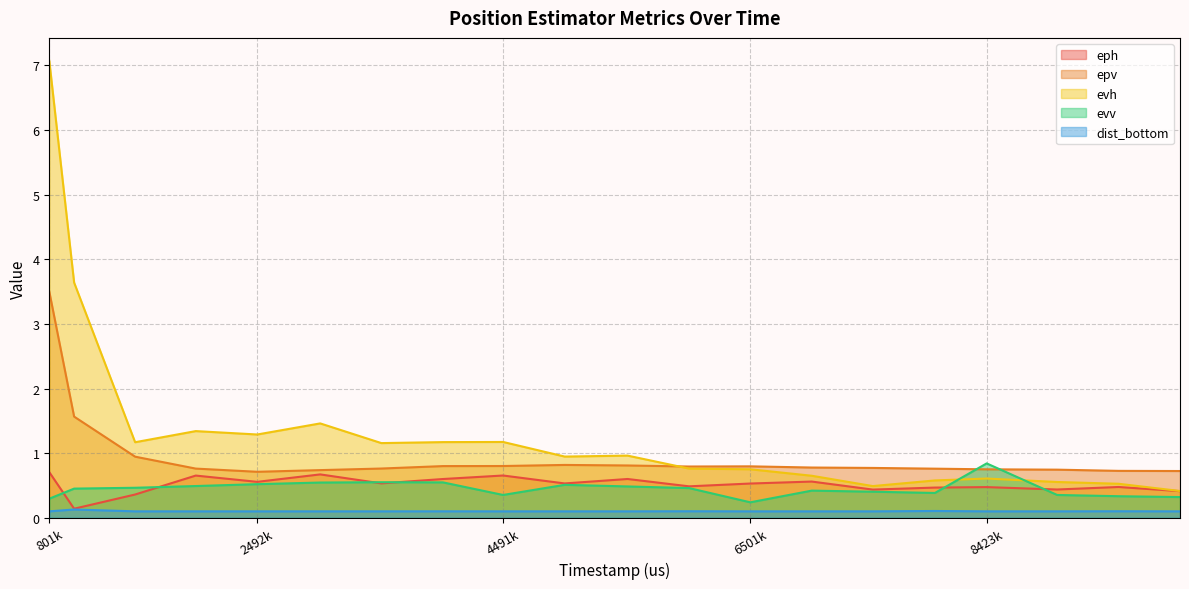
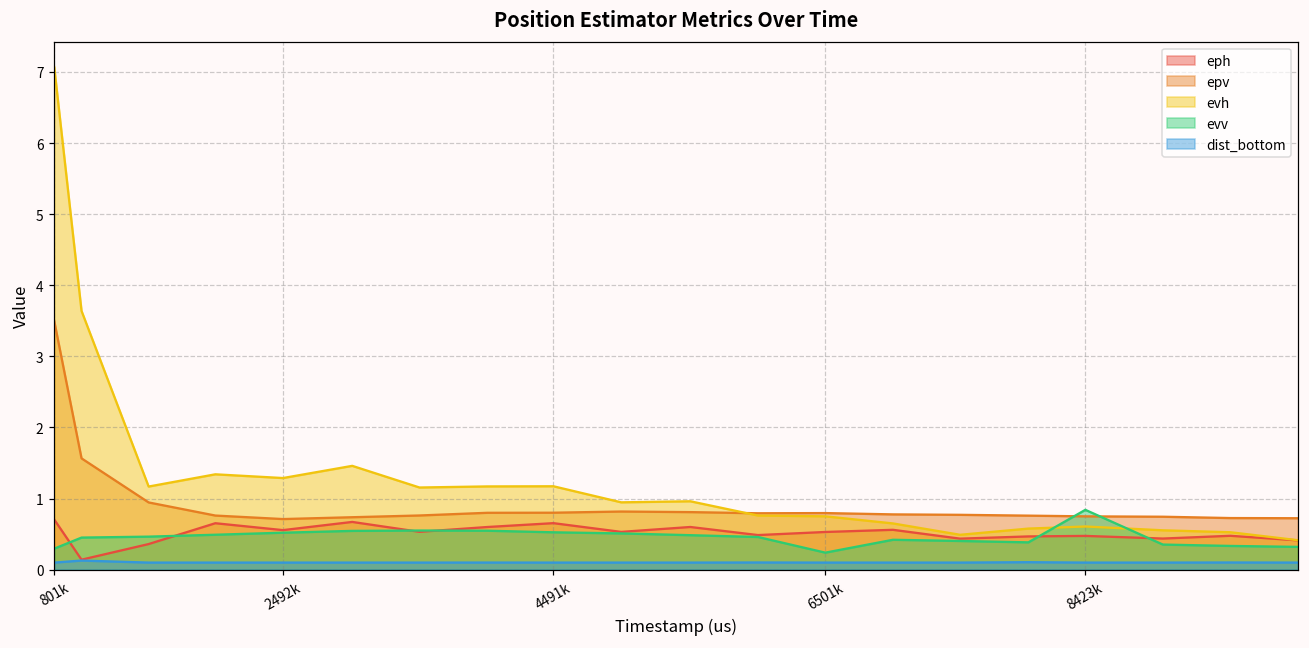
evv, 4491k: 0.4 -> 0.5
